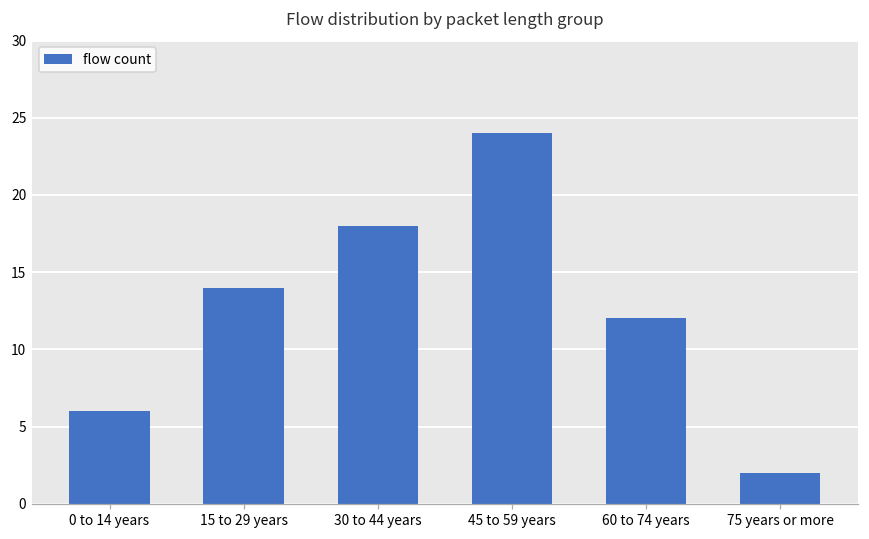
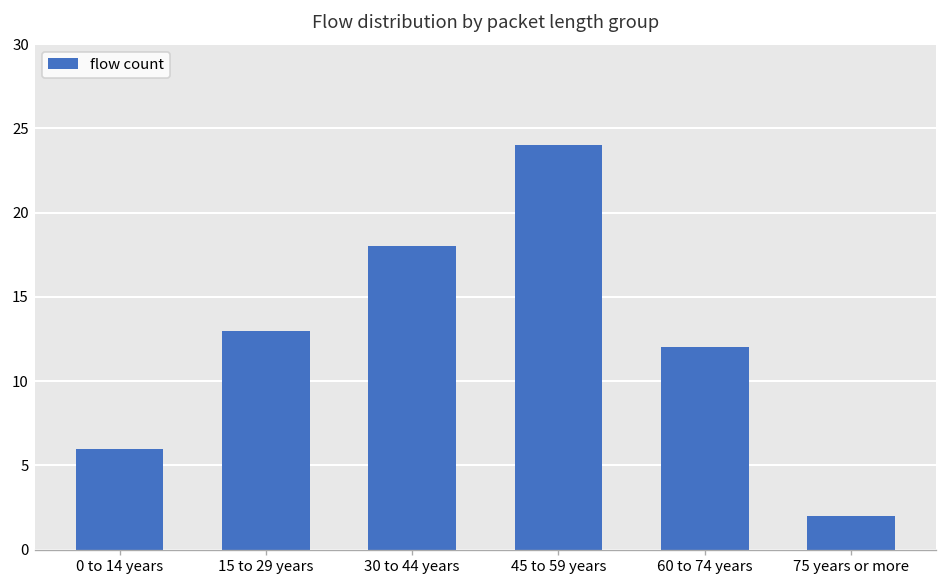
15 to 29 years: 14 -> 13
